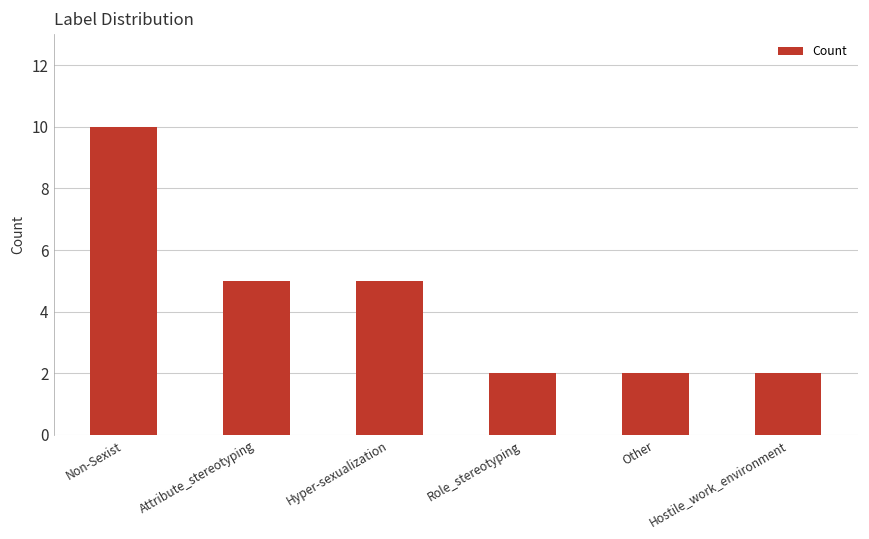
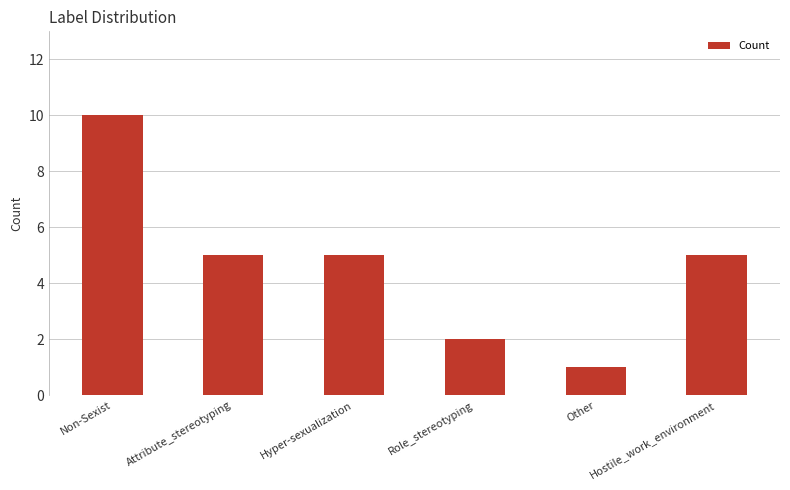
Other: 2 -> 1
Hostile_work_environment: 2 -> 5
